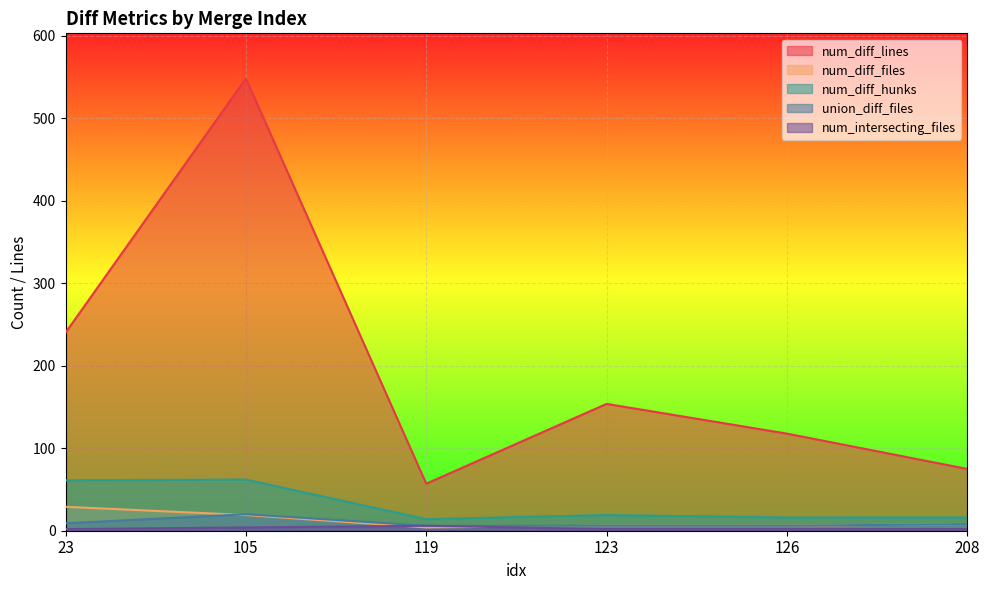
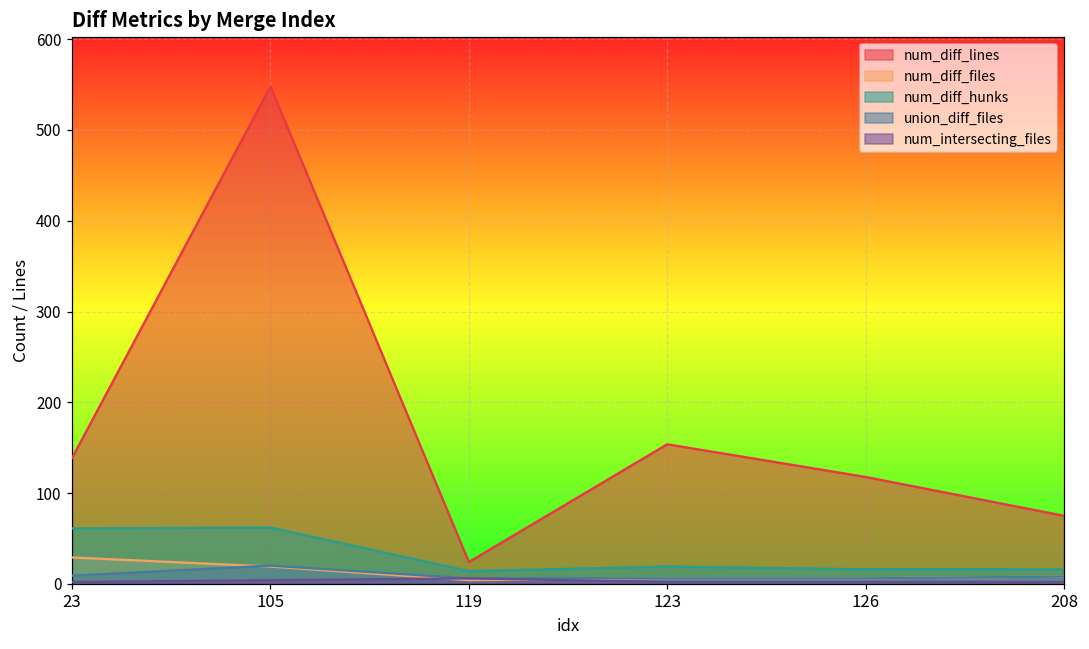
num_diff_lines, 23: 240 -> 140
num_diff_lines, 119: 60 -> 20
